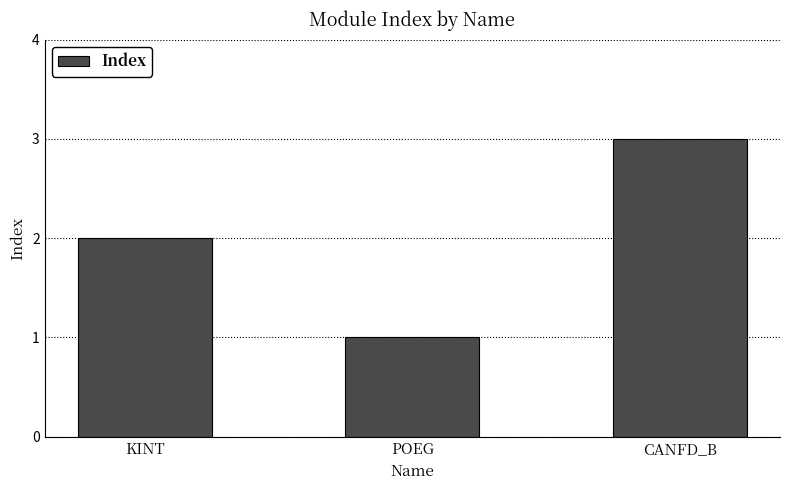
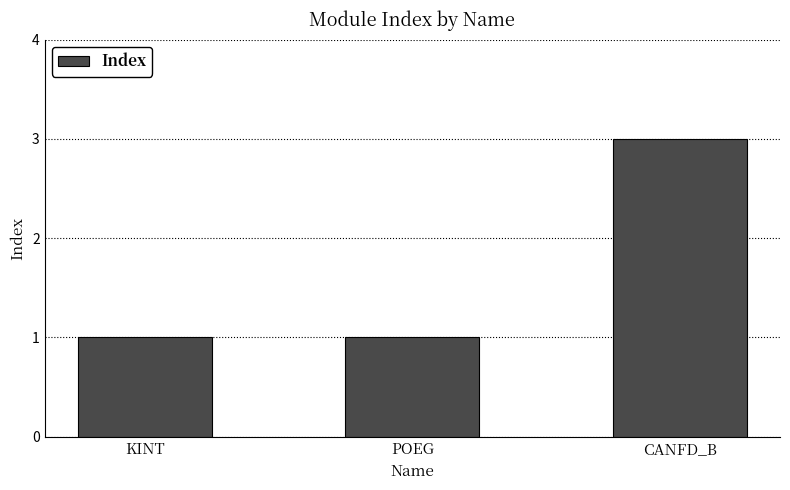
KINT: 2 -> 1
